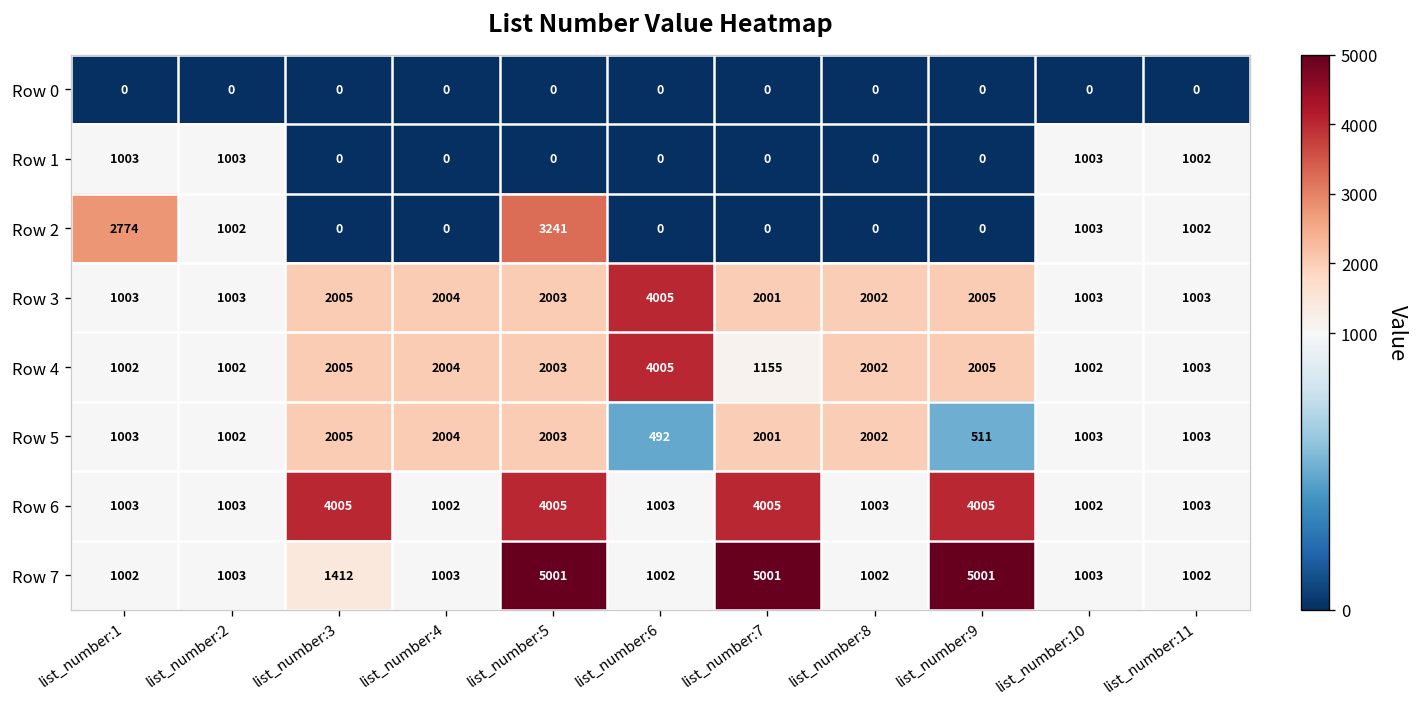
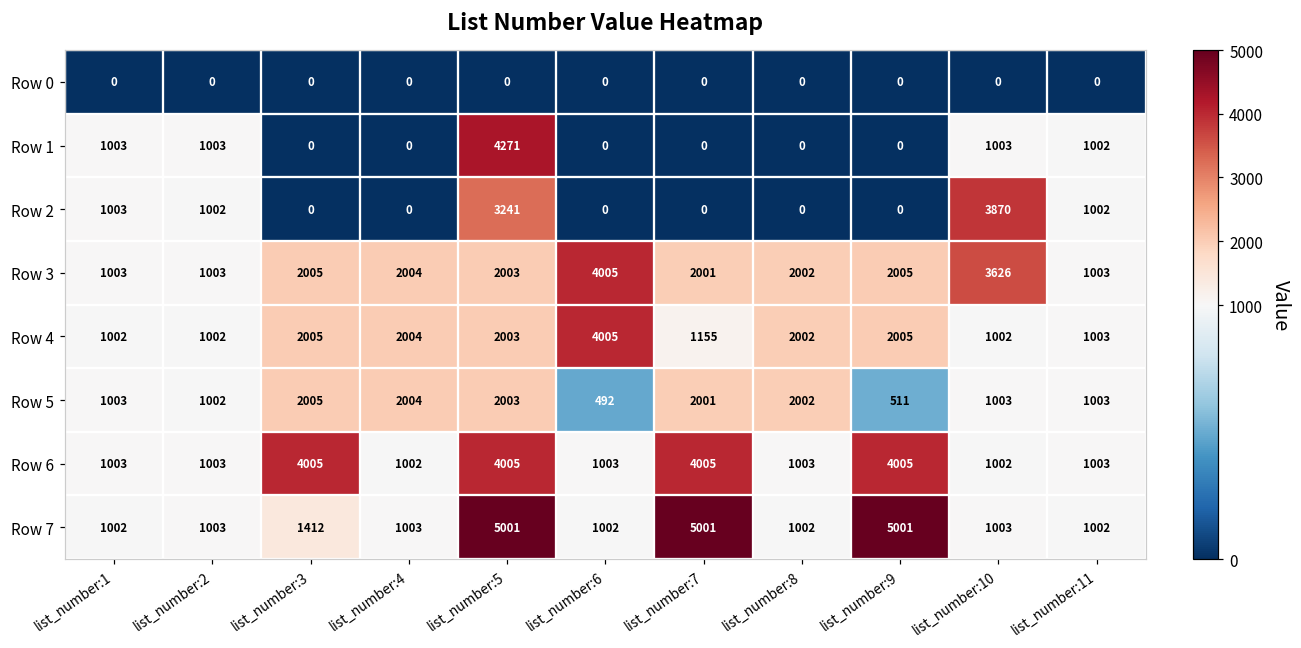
Row 1, list_number:5: 0 -> 4271
Row 2, list_number:1: 2774 -> 1003
Row 2, list_number:10: 1003 -> 3870
Row 3, list_number:10: 1003 -> 3626
